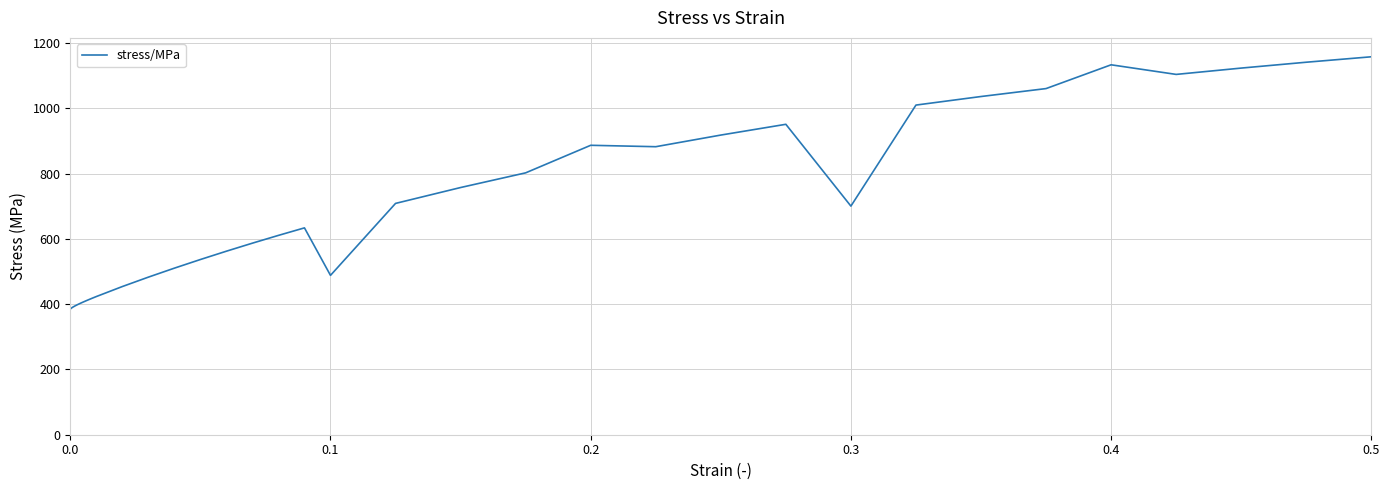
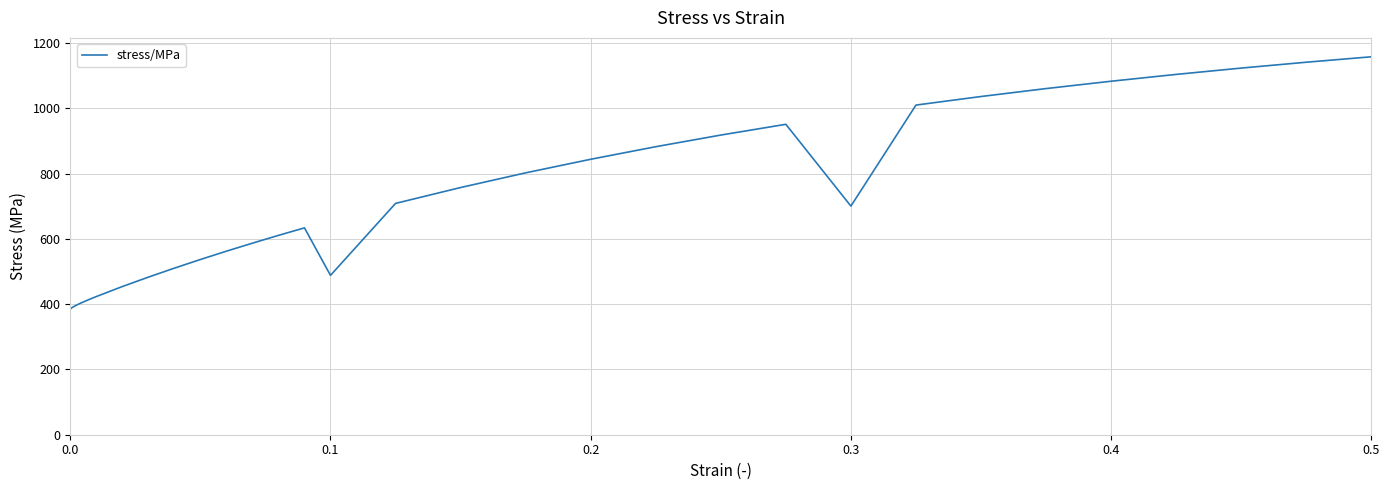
0.2: 890 -> 840
0.4: 1130 -> 1080
